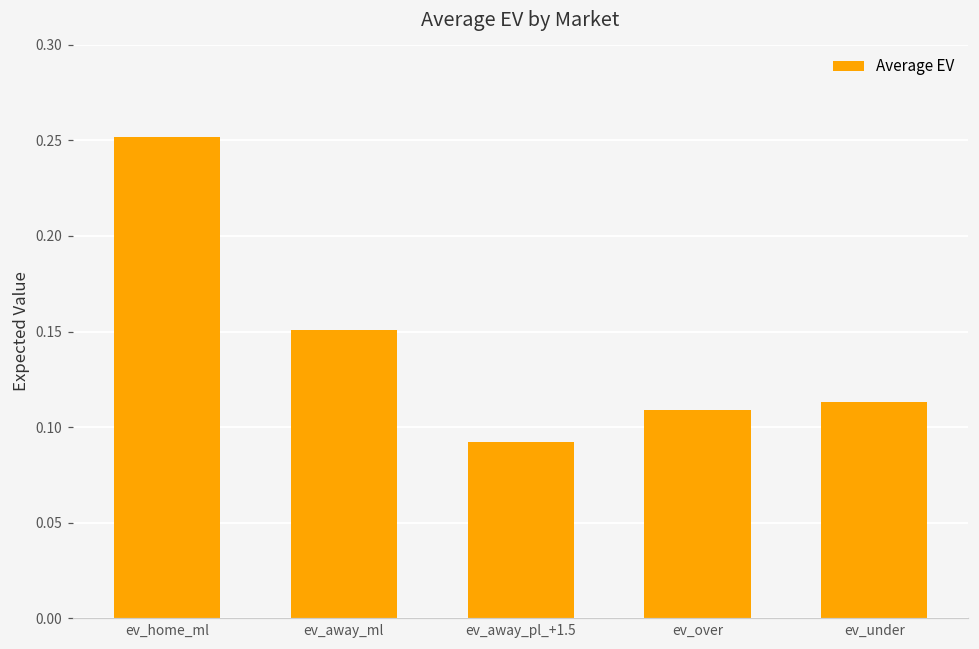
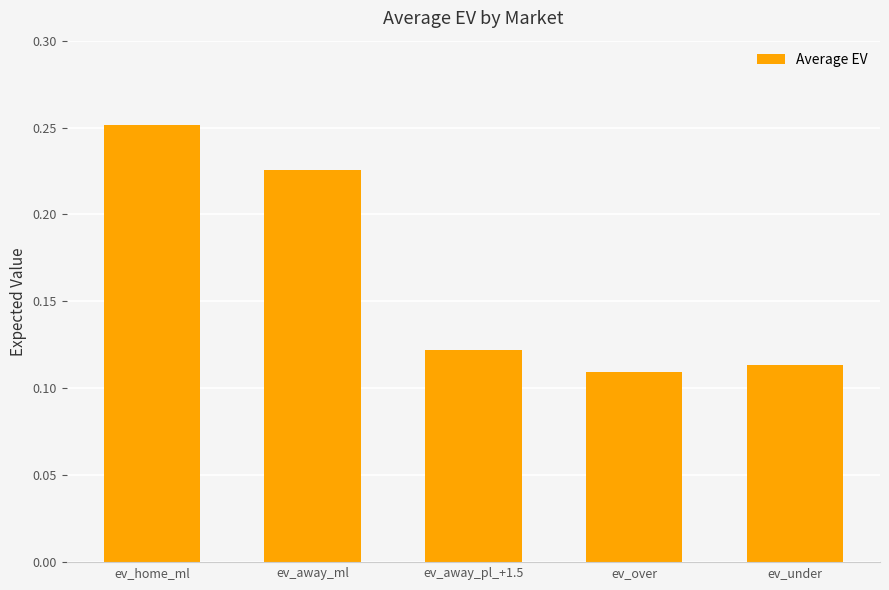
ev_away_ml: 0.151 -> 0.226
ev_away_pl_+1.5: 0.092 -> 0.122
